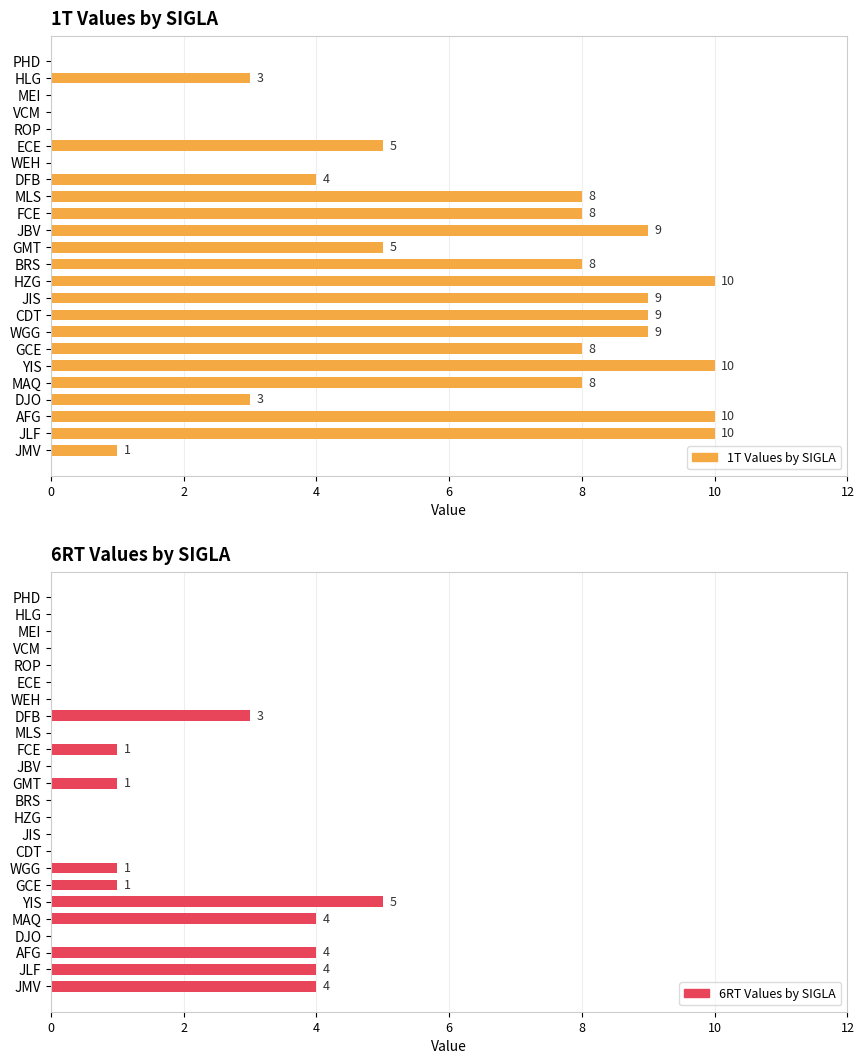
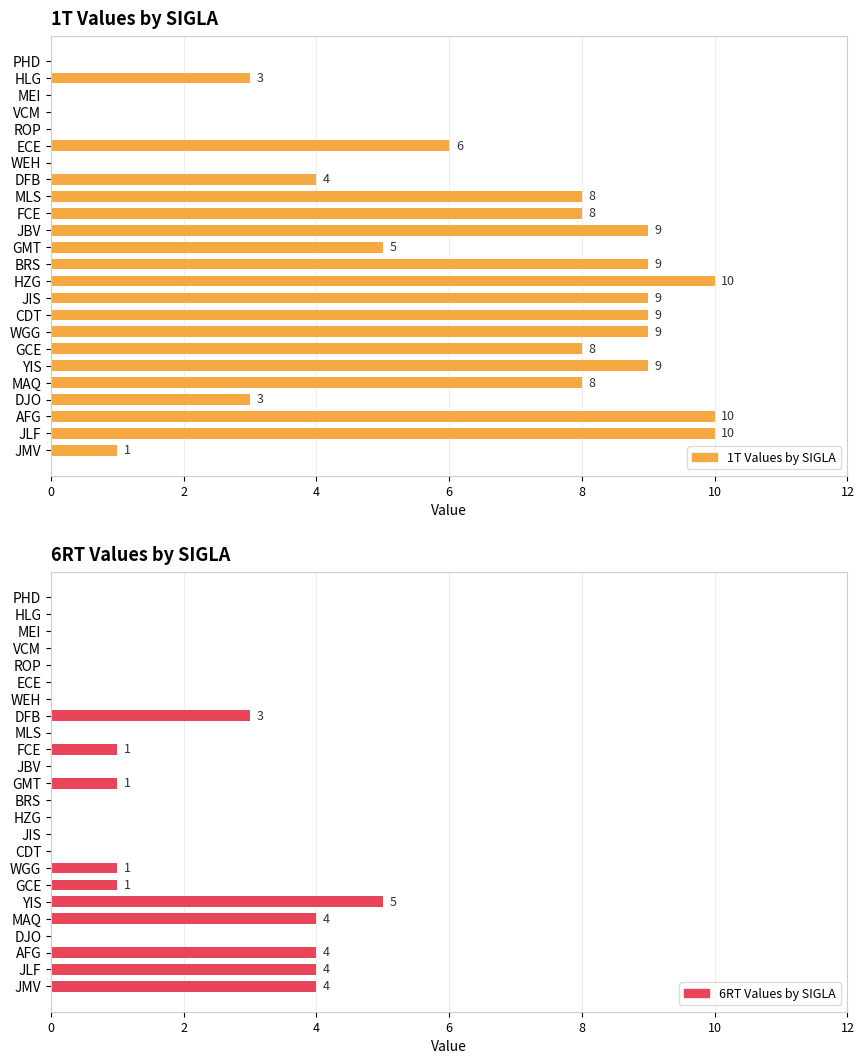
1T Values by SIGLA, ECE: 5 -> 6
1T Values by SIGLA, BRS: 8 -> 9
1T Values by SIGLA, YIS: 10 -> 9
